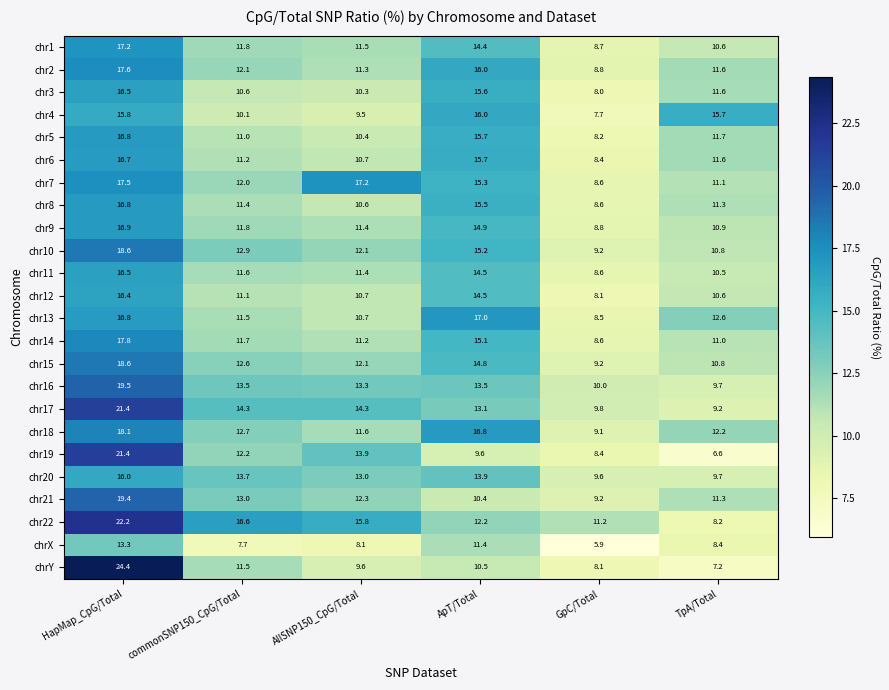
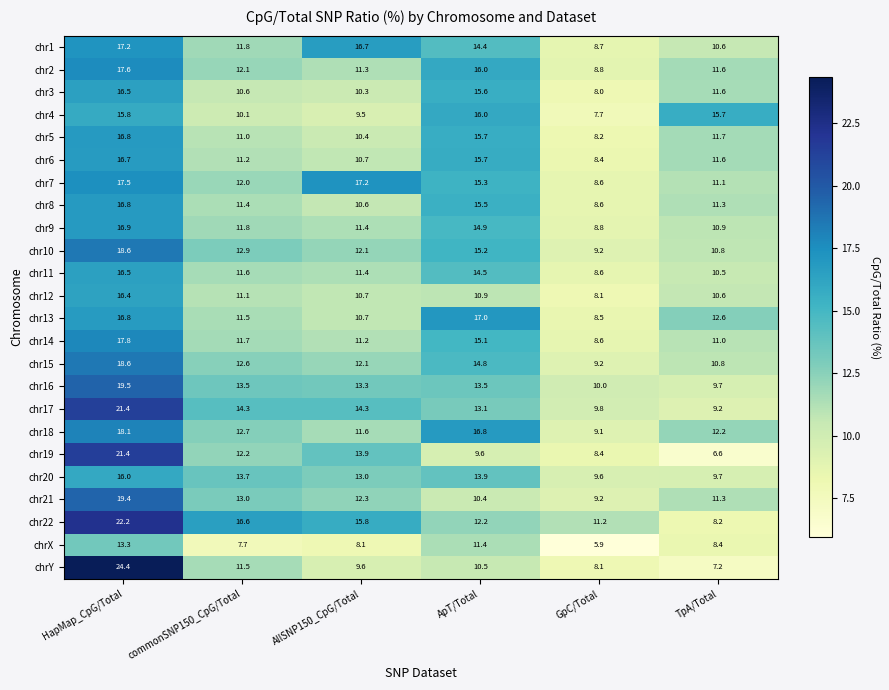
chr1, AllSNP150_CpG/Total: 11.5 -> 16.7
chr12, ApT/Total: 14.5 -> 10.9
